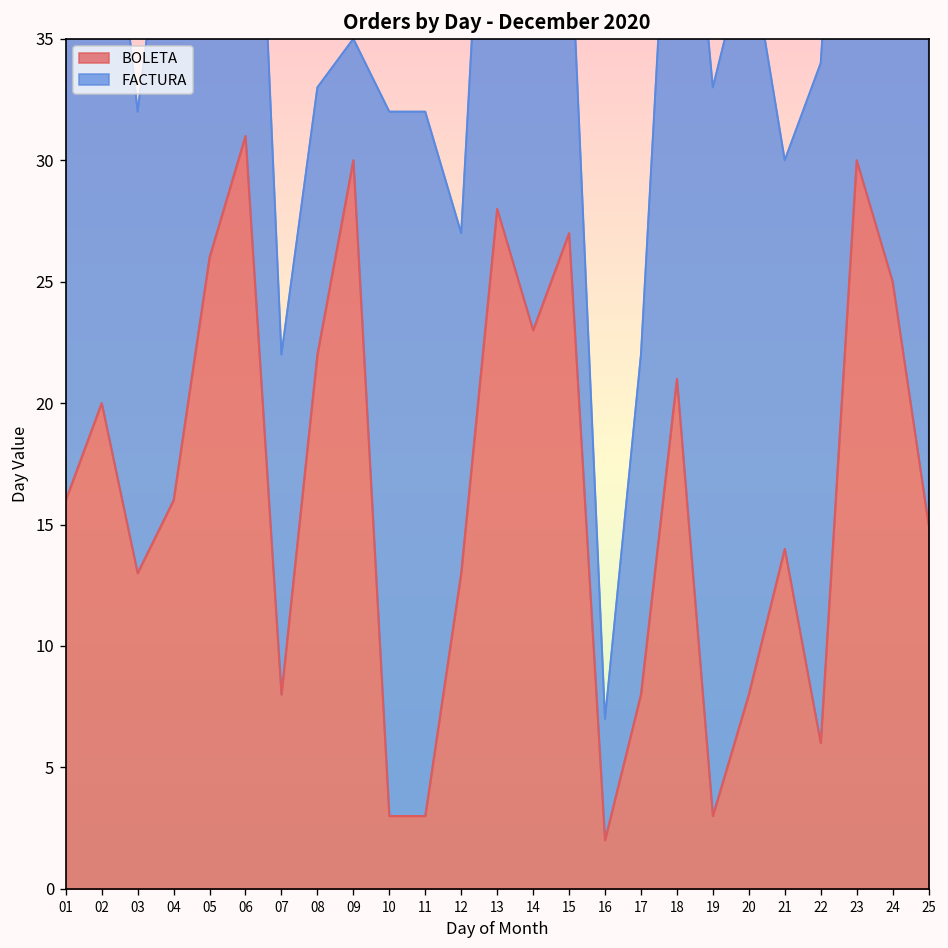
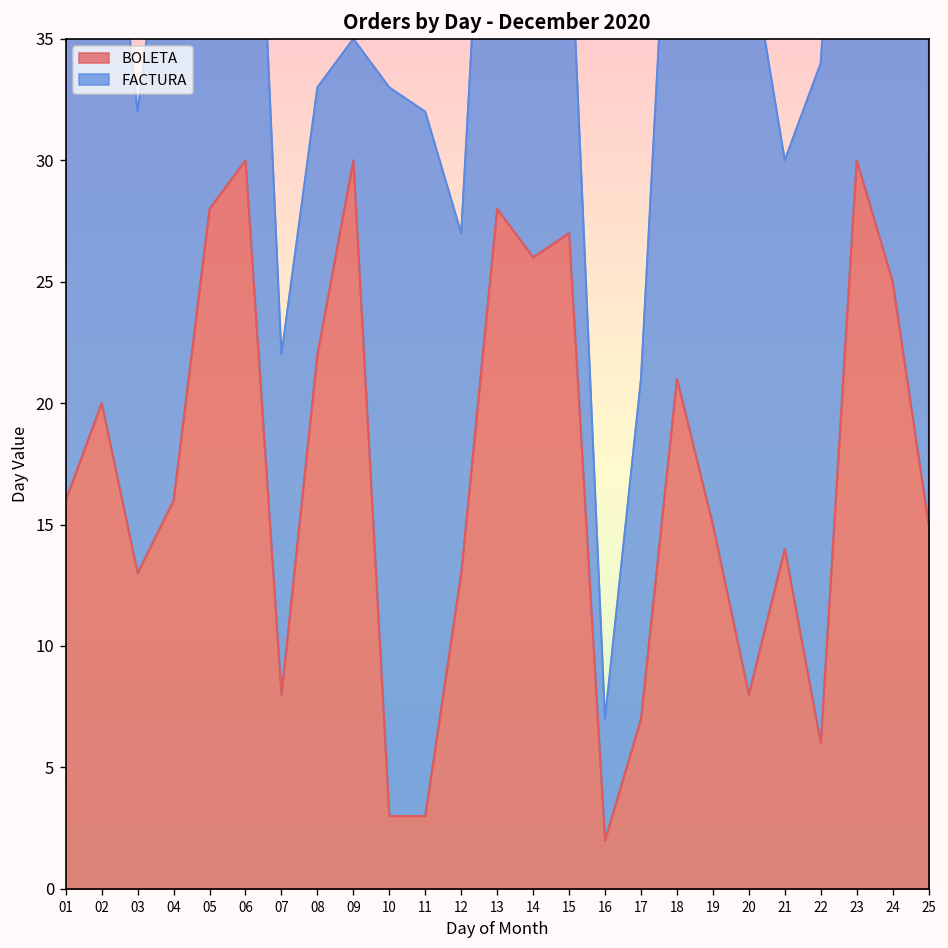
BOLETA, 05: 26 -> 28
BOLETA, 06: 31 -> 30
FACTURA, 10: 29 -> 30
BOLETA, 14: 23 -> 26
BOLETA, 17: 8 -> 7
BOLETA, 19: 3 -> 15
